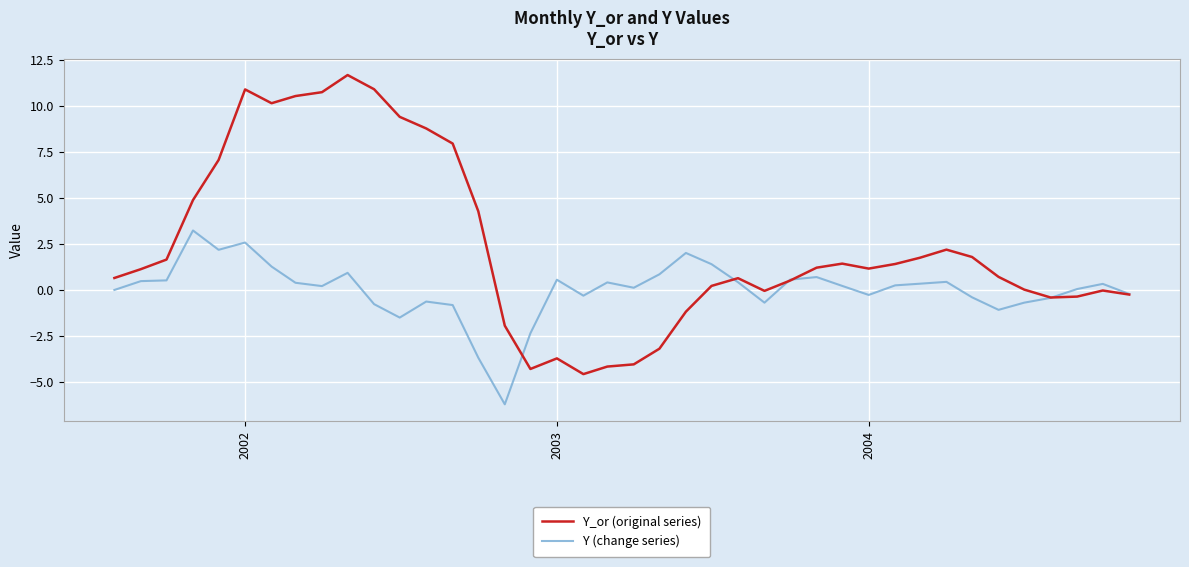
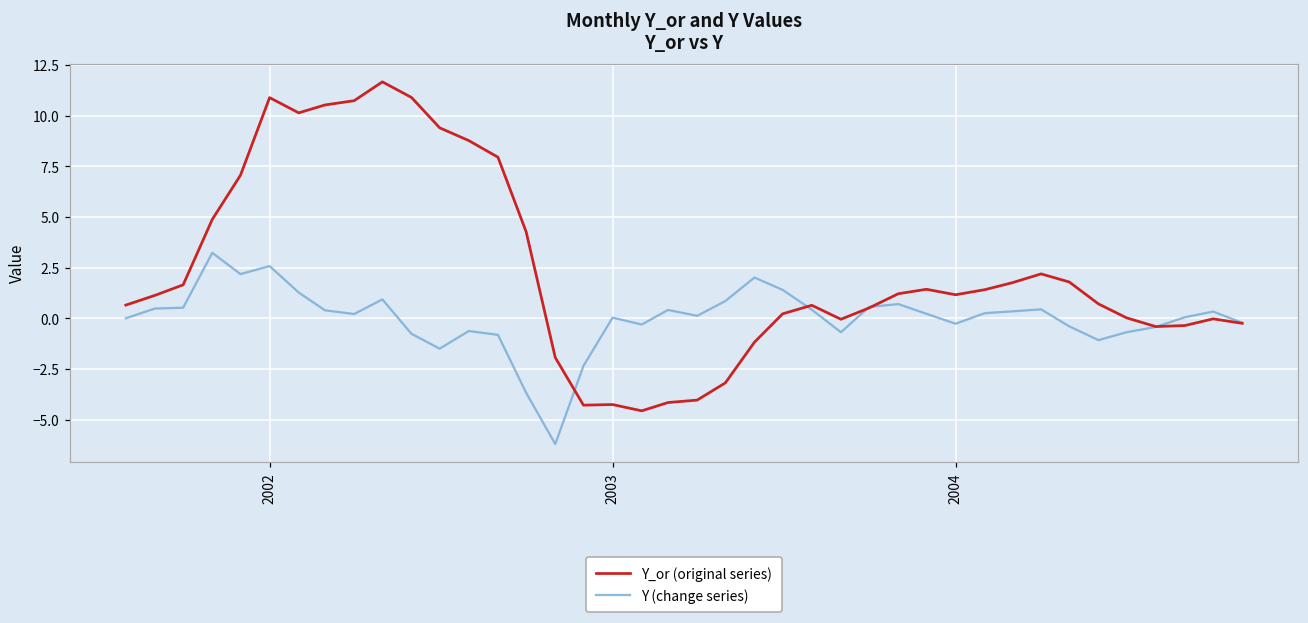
Y_or (original series), 2003: -3.7 -> -4.3
Y (change series), 2003: 0.6 -> 0.0
